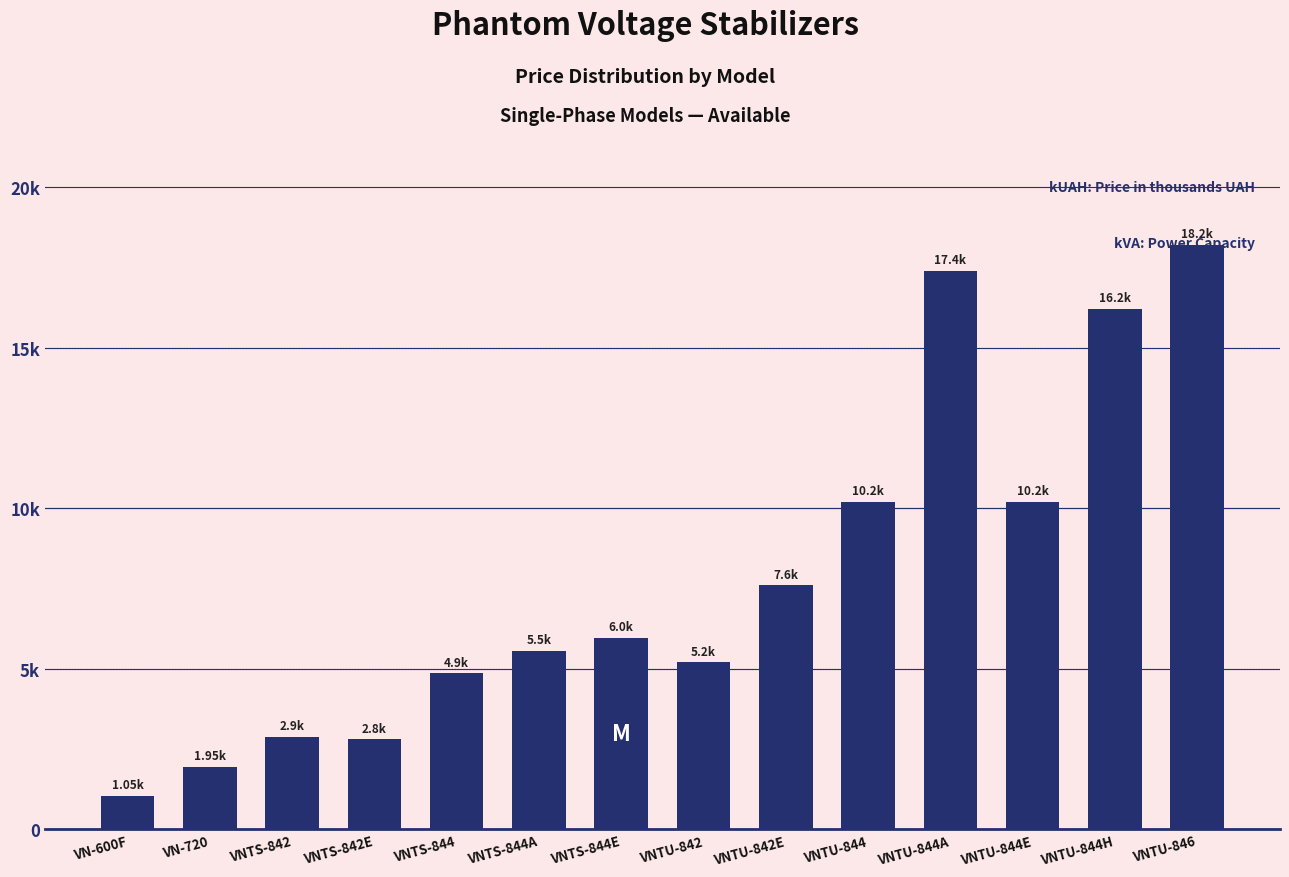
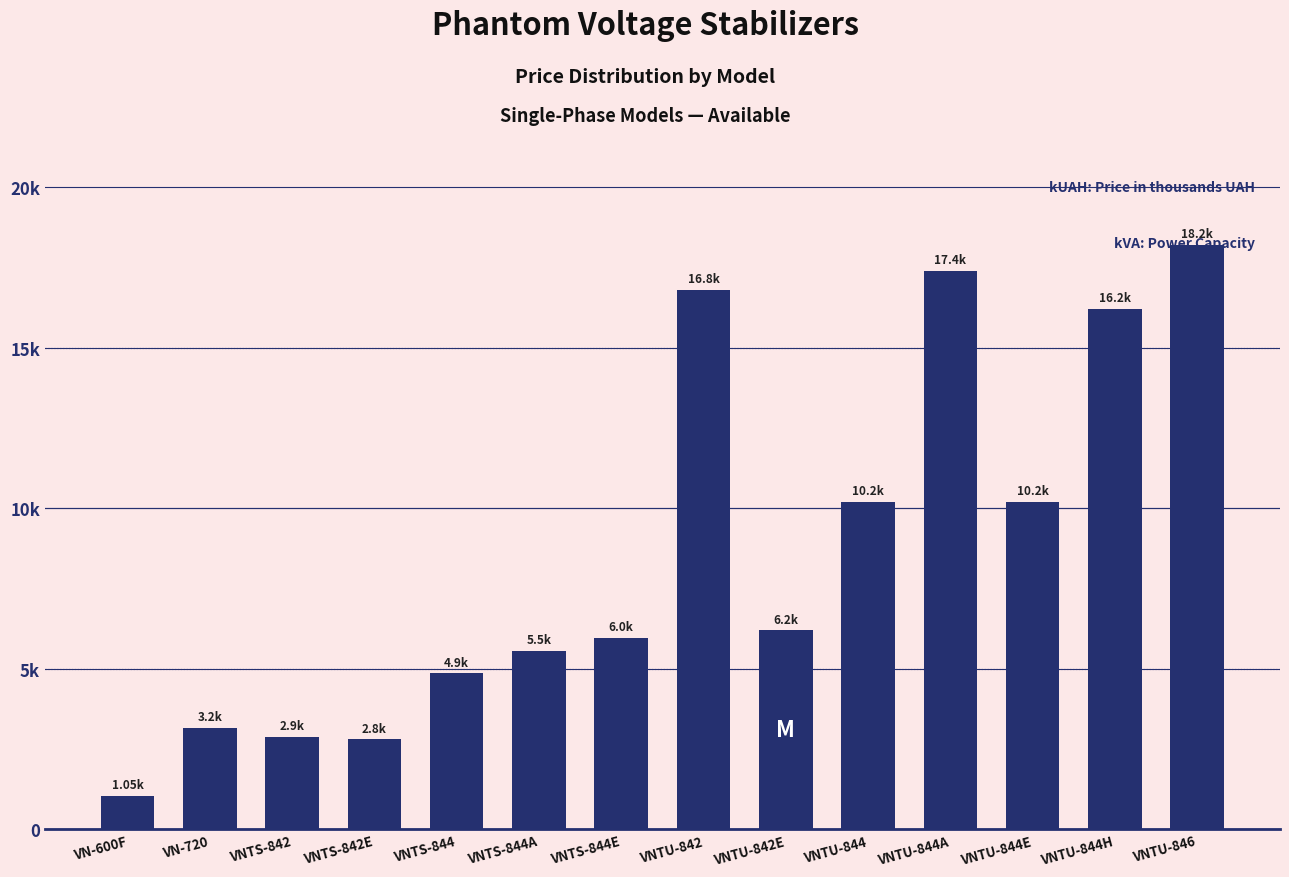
VN-720: 1.95k -> 3.2k
VNTU-842: 5.2k -> 16.8k
VNTU-842E: 7.6k -> 6.2k
